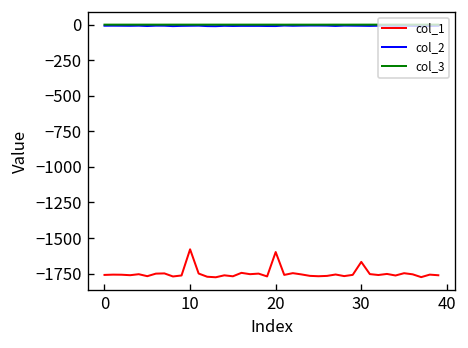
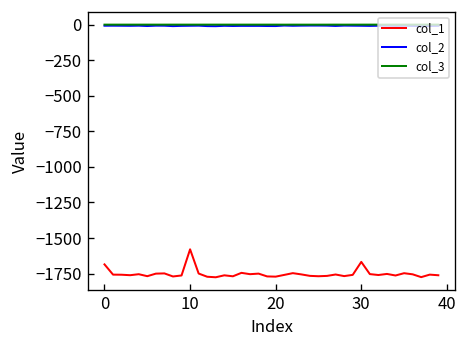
col_1, 0: -1760 -> -1690
col_1, 20: -1600 -> -1770
